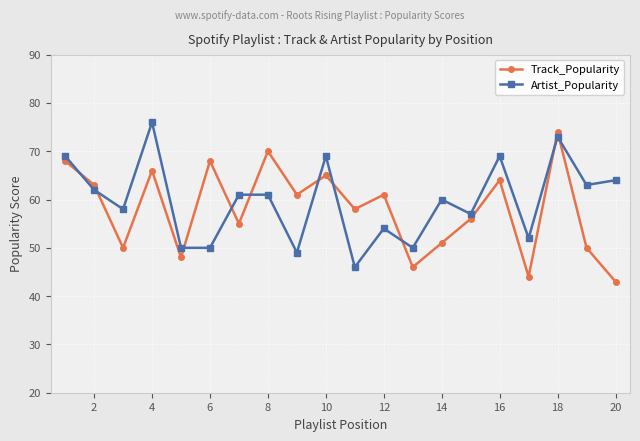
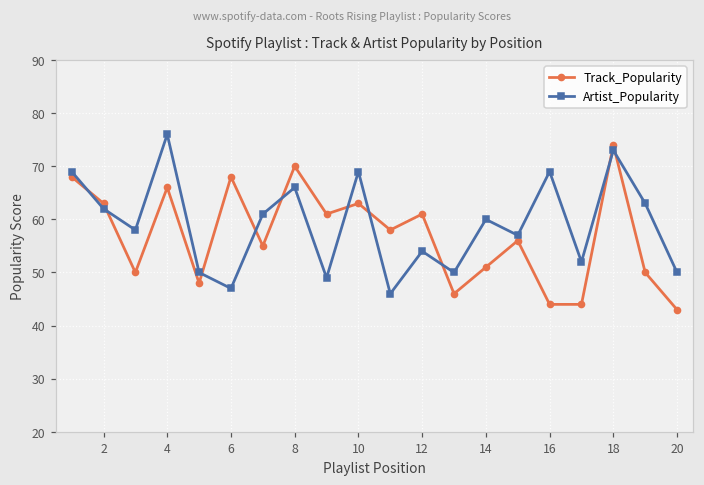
Artist_Popularity, 6: 50 -> 47
Artist_Popularity, 8: 61 -> 66
Track_Popularity, 10: 65 -> 63
Track_Popularity, 16: 64 -> 44
Artist_Popularity, 20: 64 -> 50
